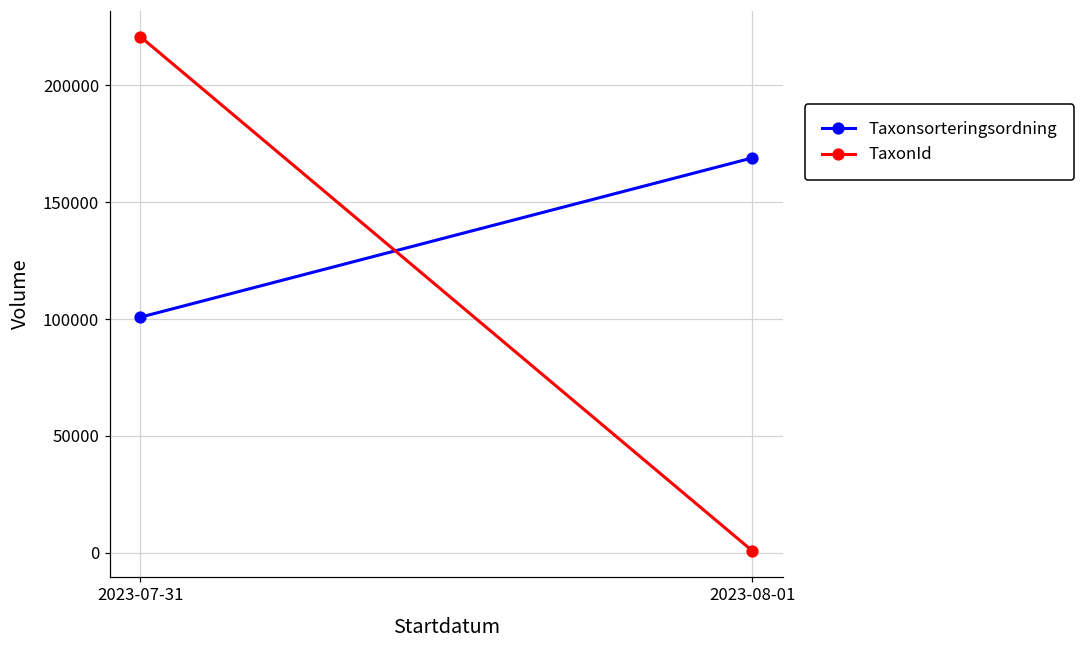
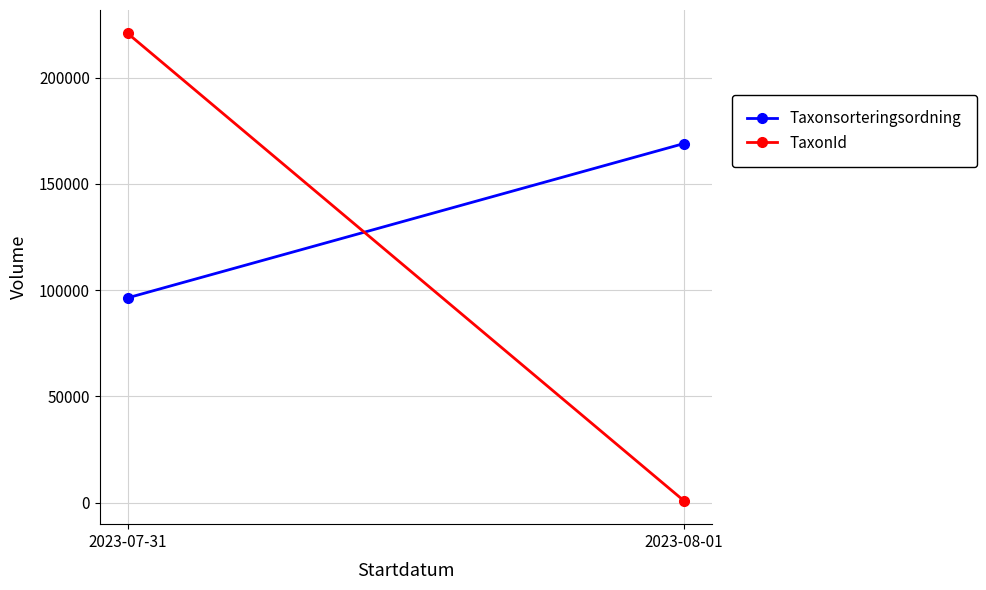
Taxonsorteringsordning, 2023-07-31: 101000 -> 96000
